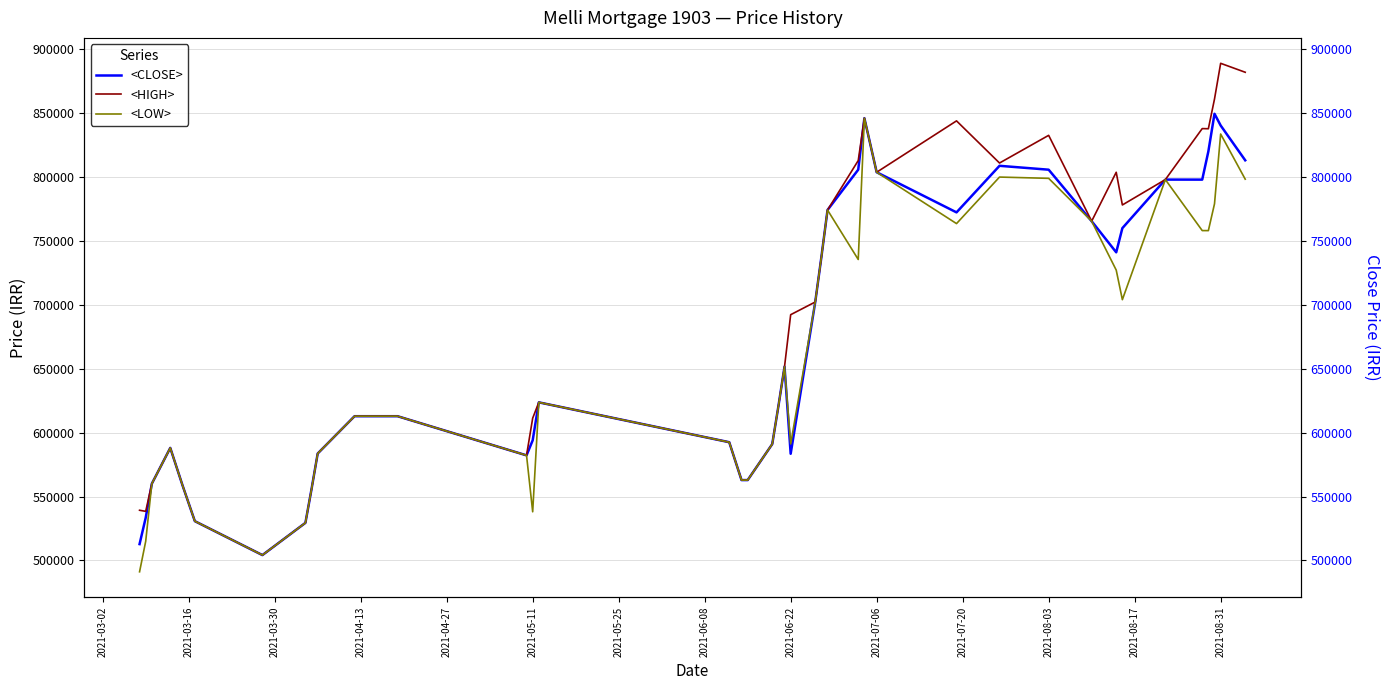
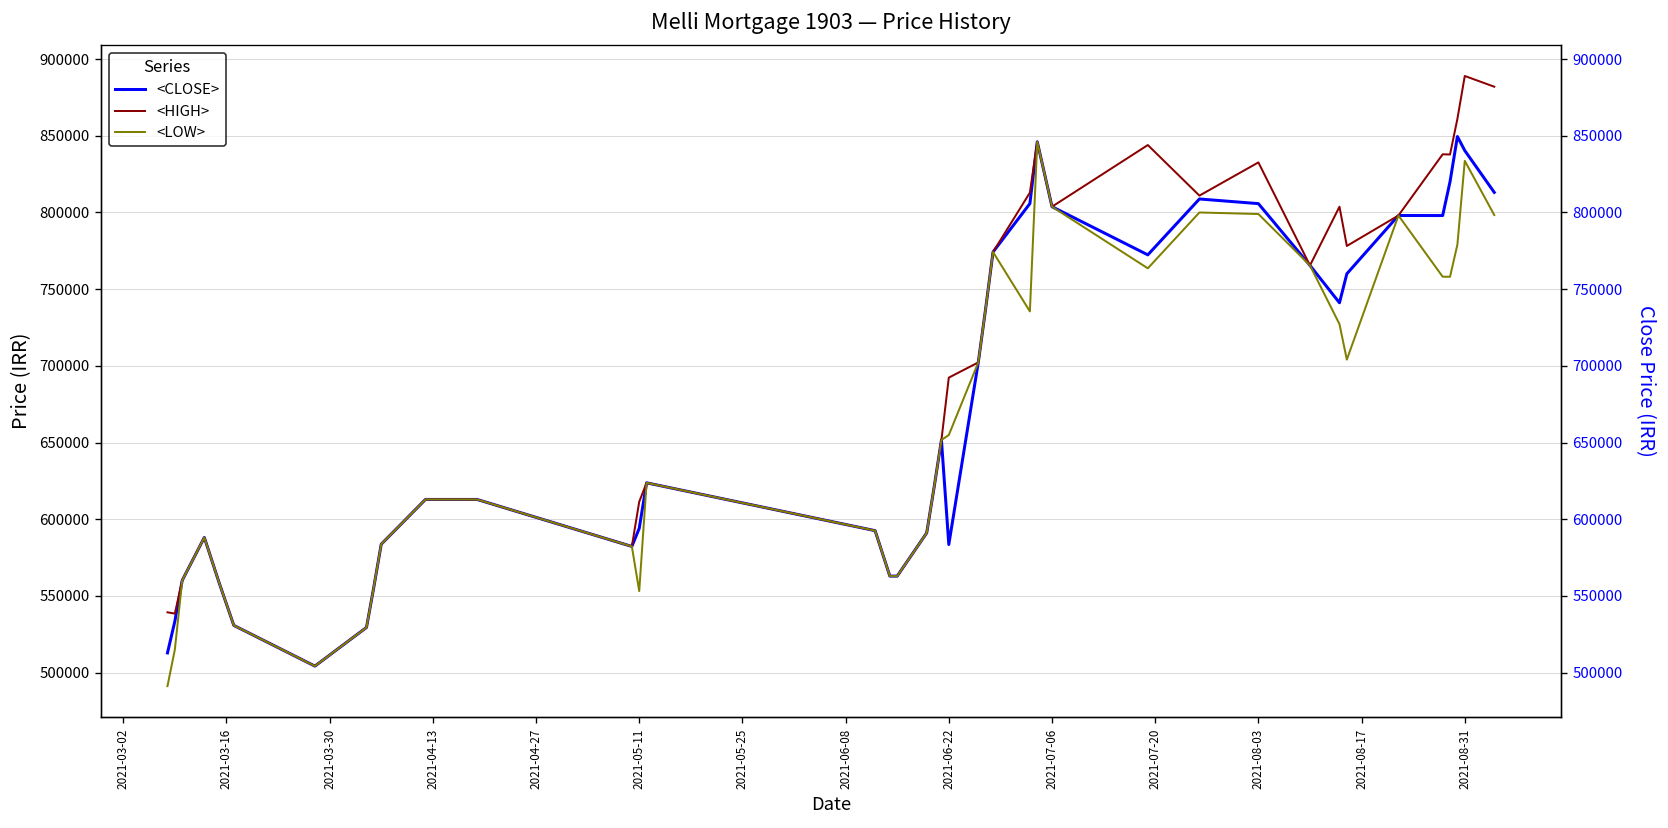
<LOW>, 2021-05-11: 538000 -> 553000
<LOW>, 2021-06-22: 591000 -> 655000
